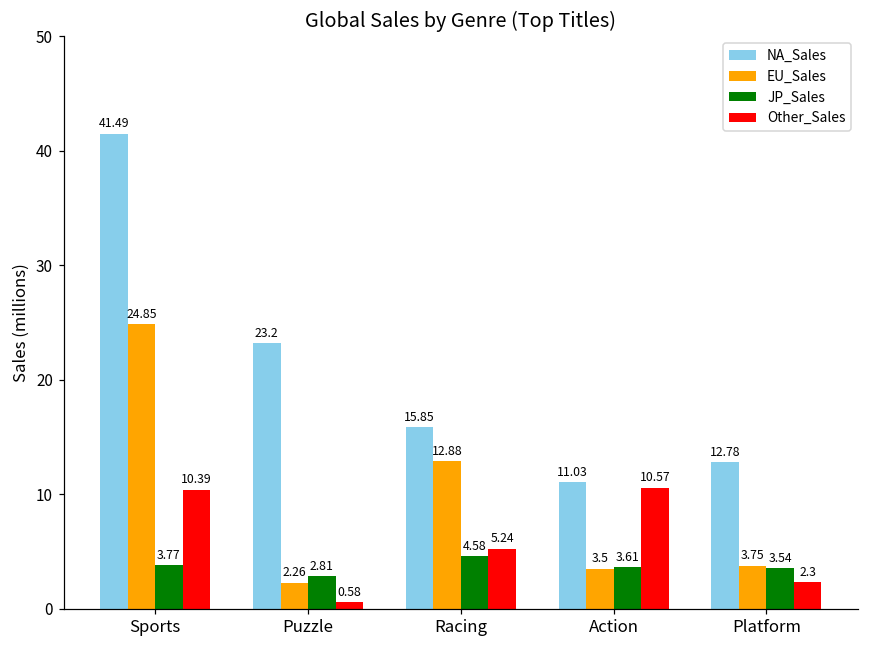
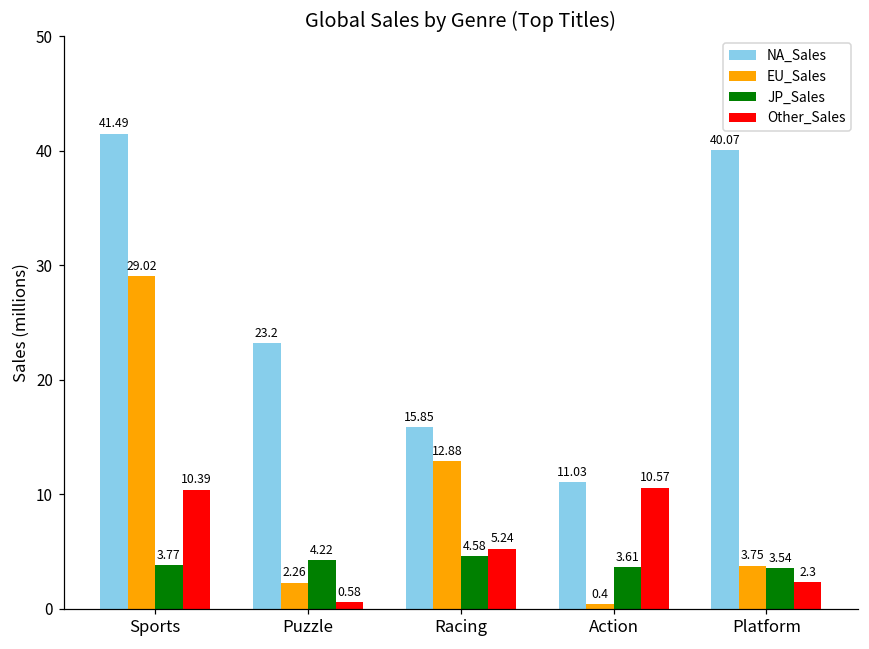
EU_Sales, Sports: 24.85 -> 29.02
JP_Sales, Puzzle: 2.81 -> 4.22
EU_Sales, Action: 3.5 -> 0.4
NA_Sales, Platform: 12.78 -> 40.07
